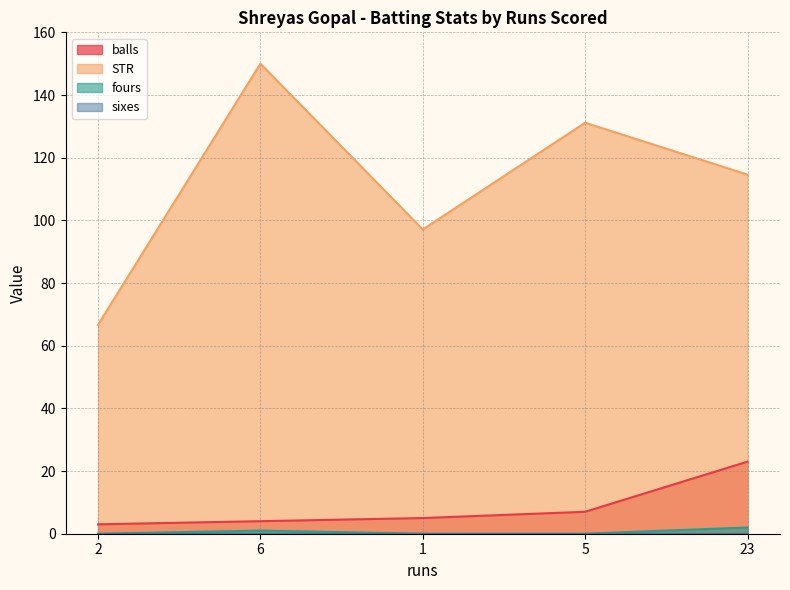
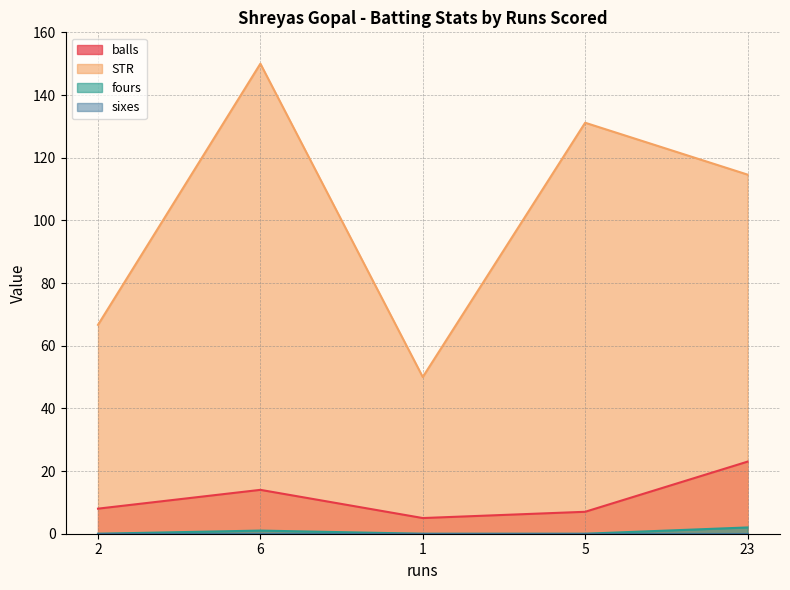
balls, 2: 3 -> 8
balls, 6: 4 -> 14
STR, 1: 97 -> 50
